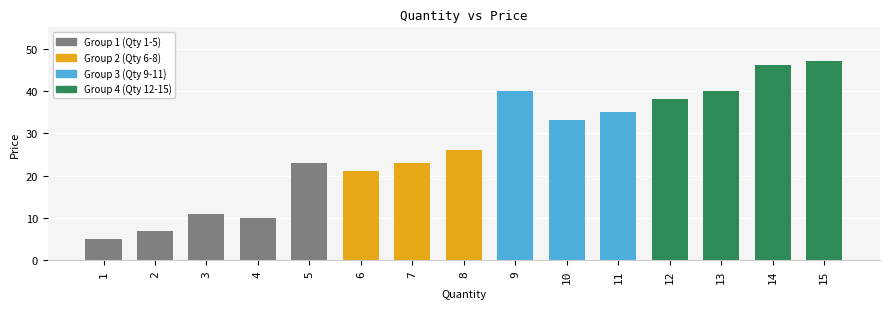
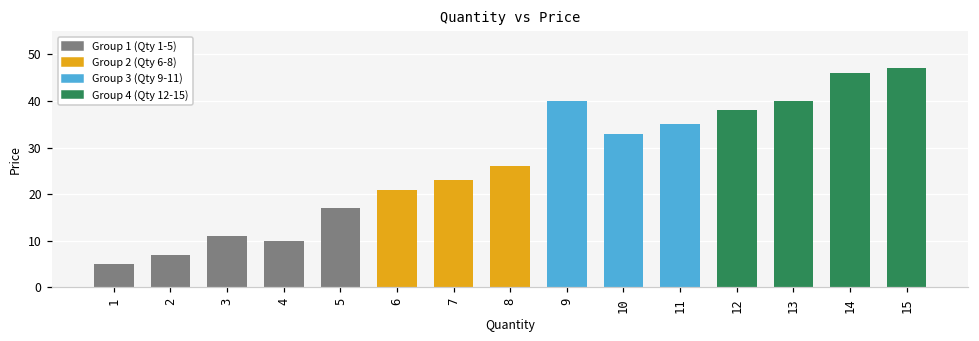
5: 23 -> 17
